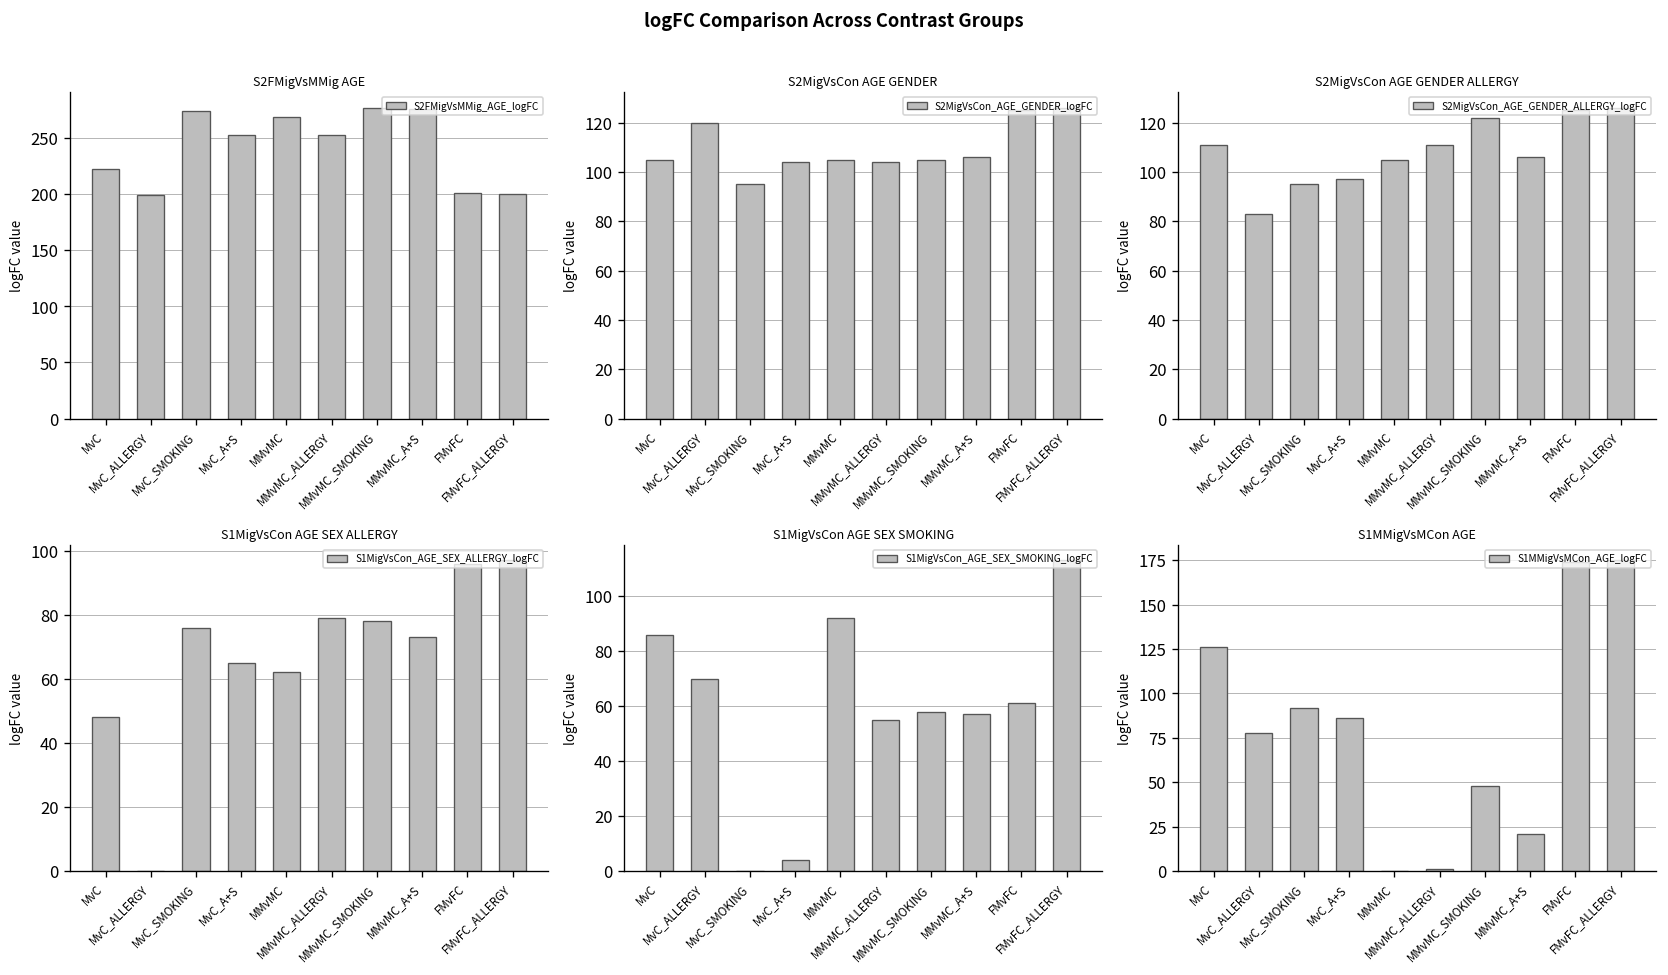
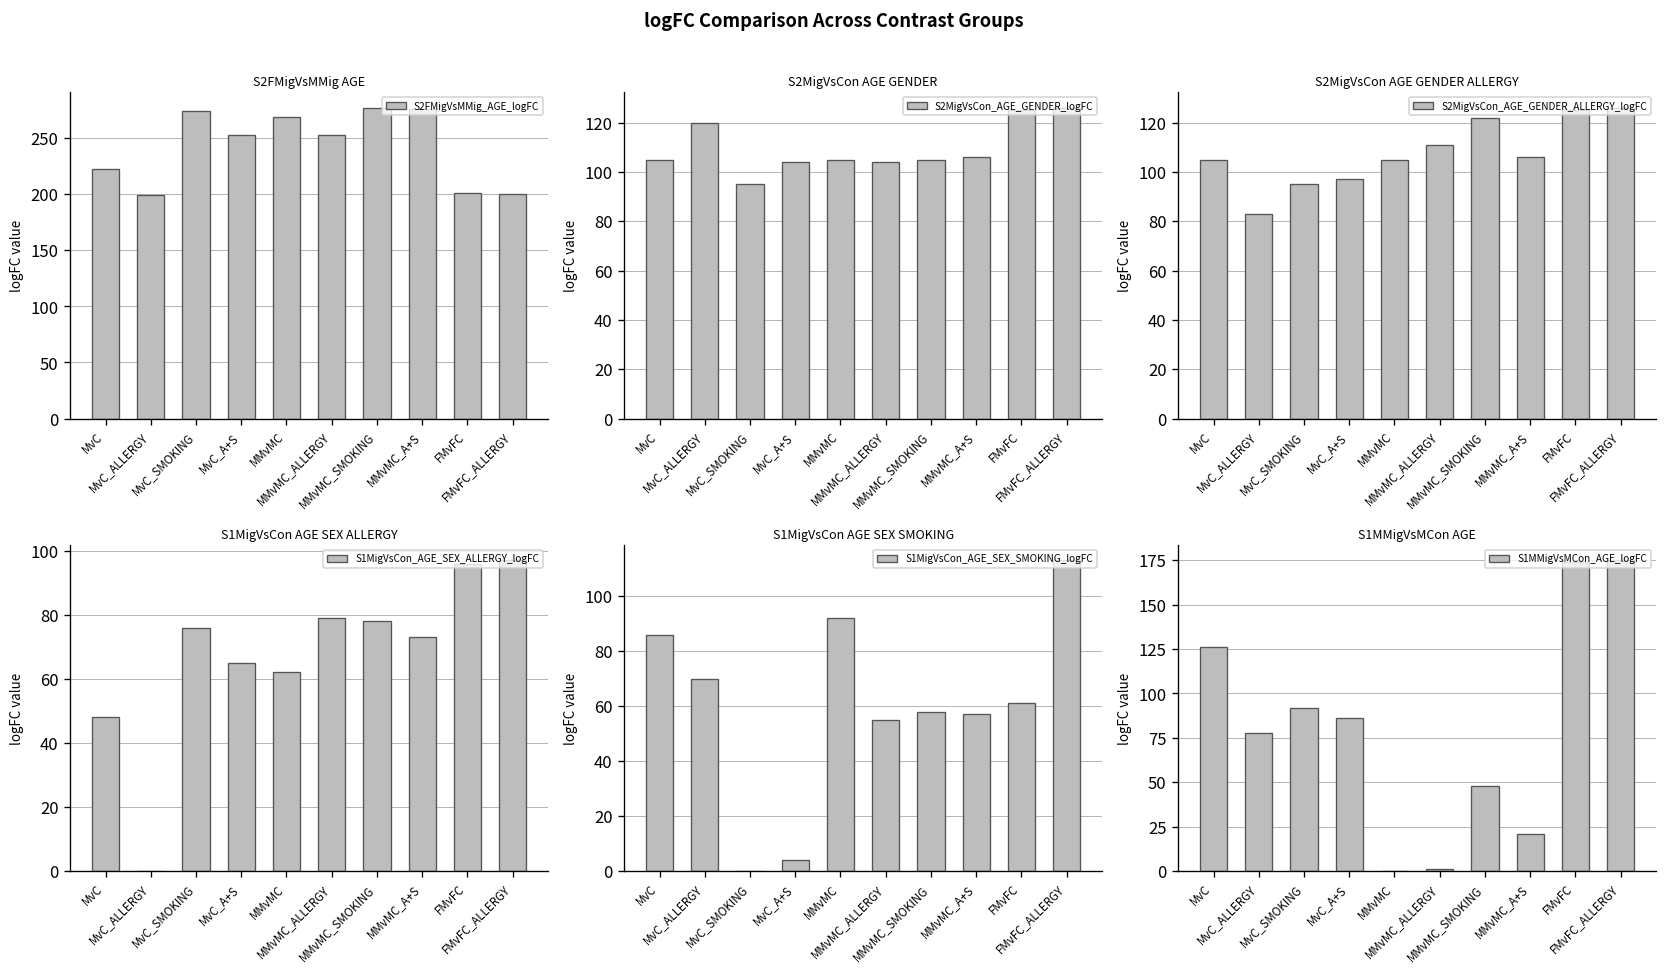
S2MigVsCon AGE GENDER ALLERGY, MvC: 111 -> 105
